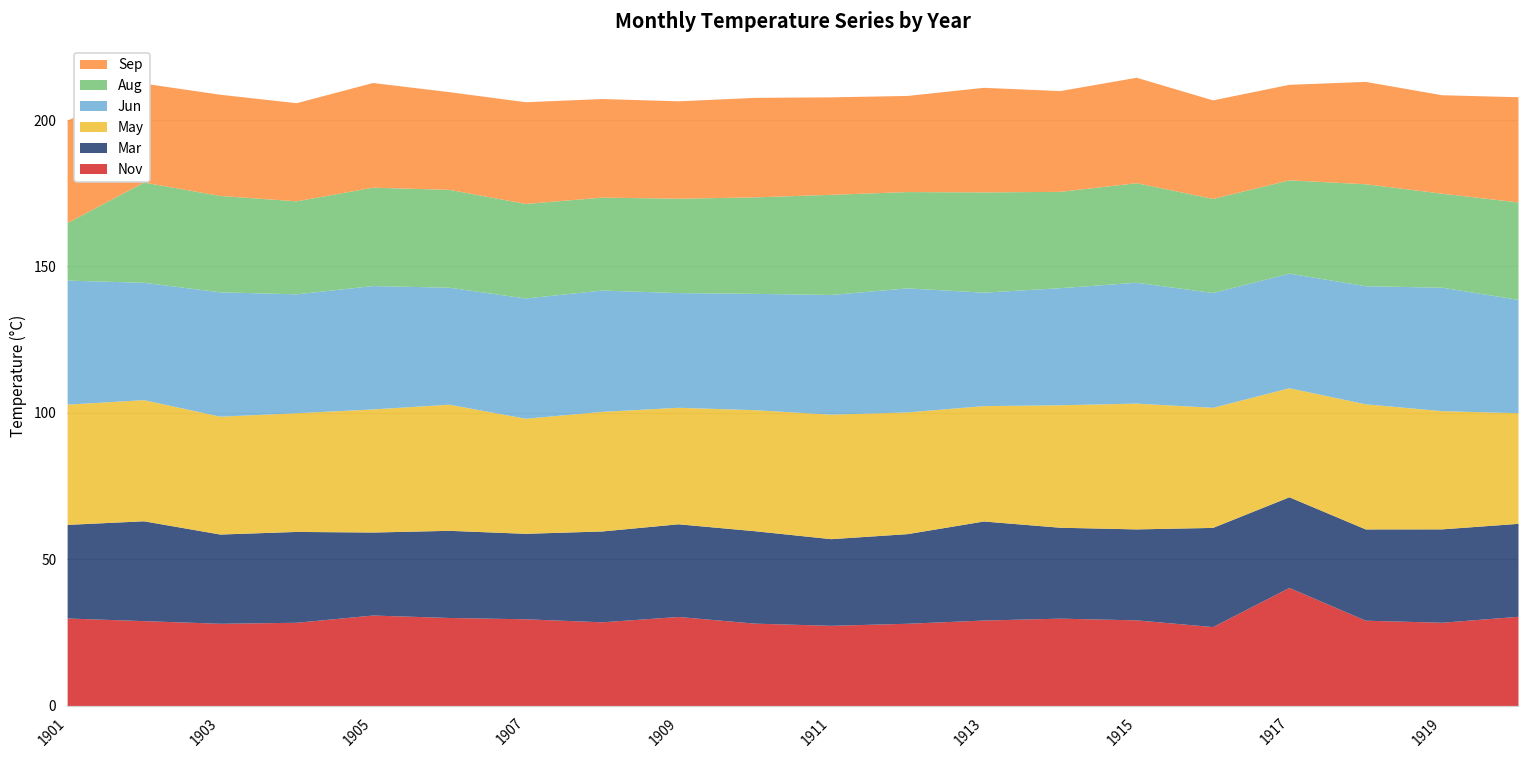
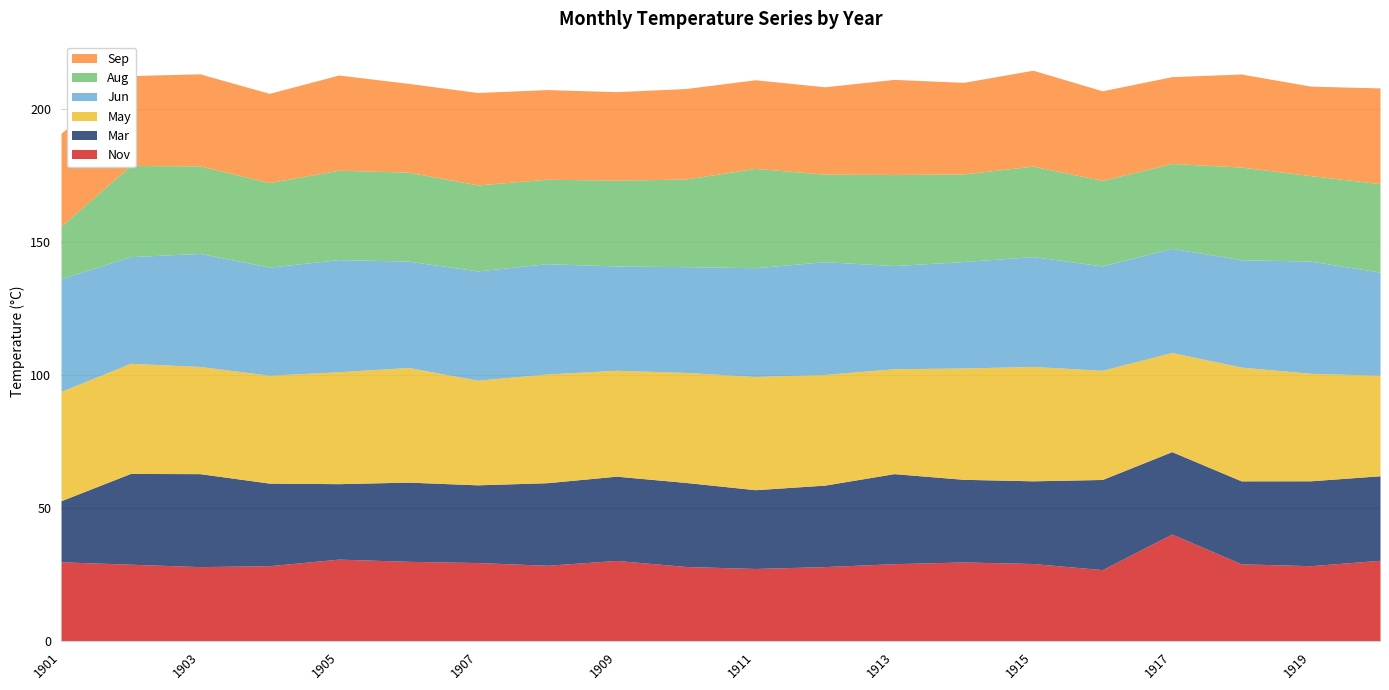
Mar, 1901: 32 -> 23
Mar, 1903: 30 -> 35
Aug, 1911: 34 -> 37
